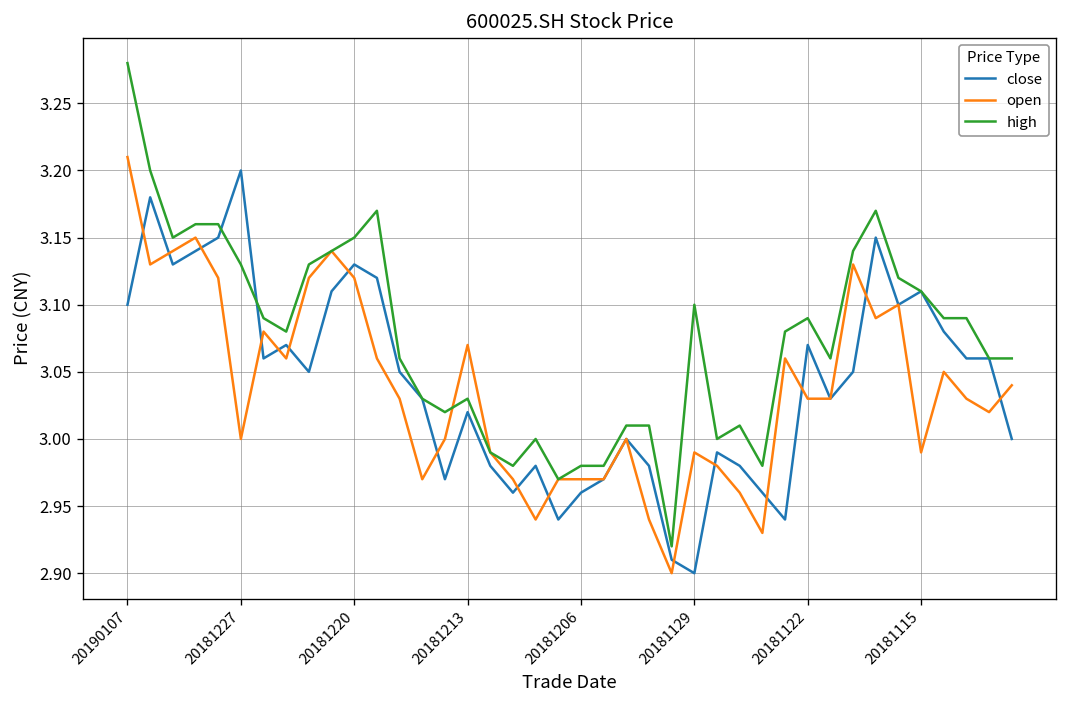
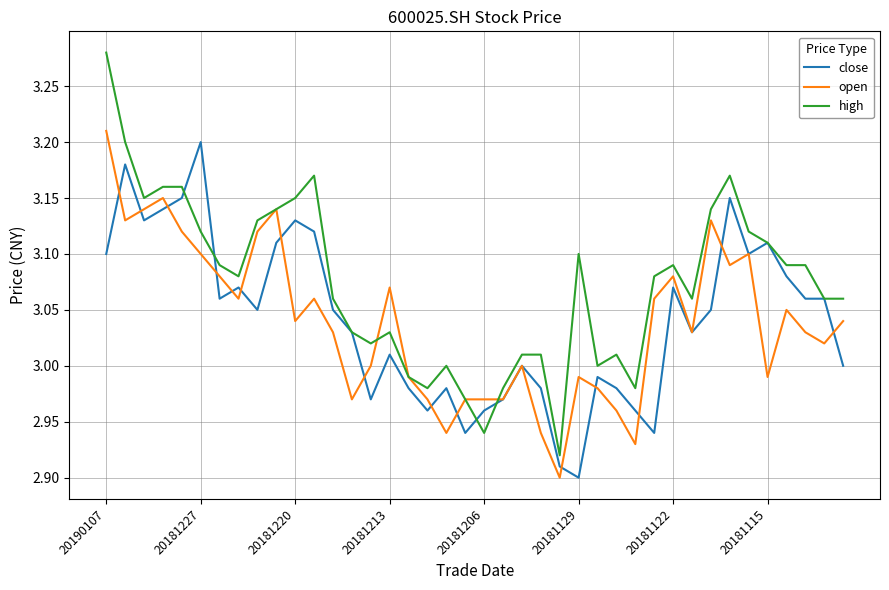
open, 20181227: 3.0 -> 3.1
high, 20181227: 3.13 -> 3.12
open, 20181220: 3.12 -> 3.04
close, 20181213: 3.02 -> 3.01
high, 20181206: 2.98 -> 2.94
open, 20181122: 3.03 -> 3.08
